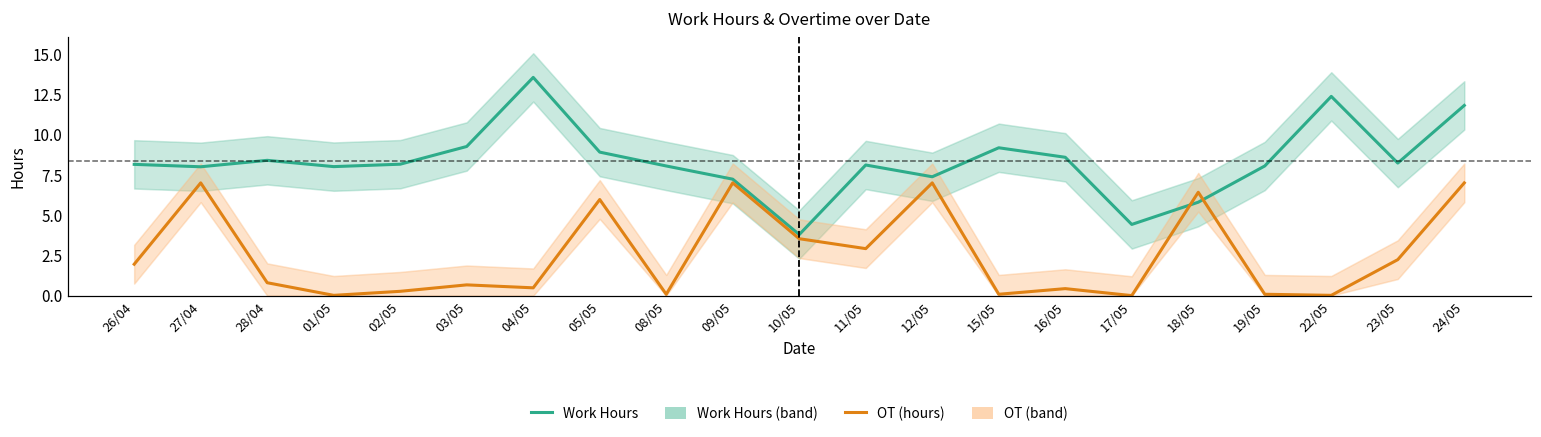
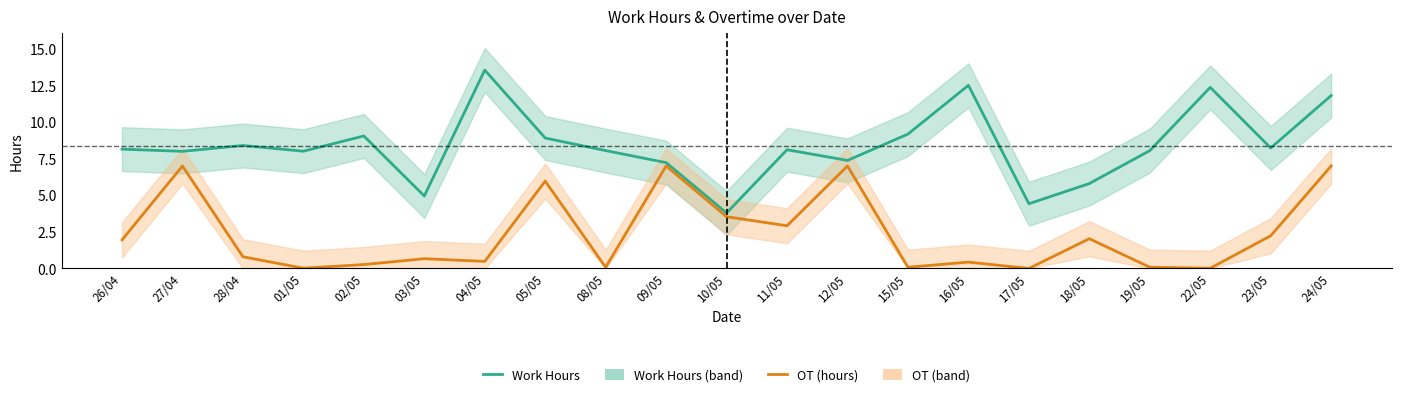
Work Hours, 02/05: 8.2 -> 9.1
Work Hours, 03/05: 9.3 -> 5.0
Work Hours, 16/05: 8.6 -> 12.5
OT (hours), 18/05: 6.4 -> 2.0
